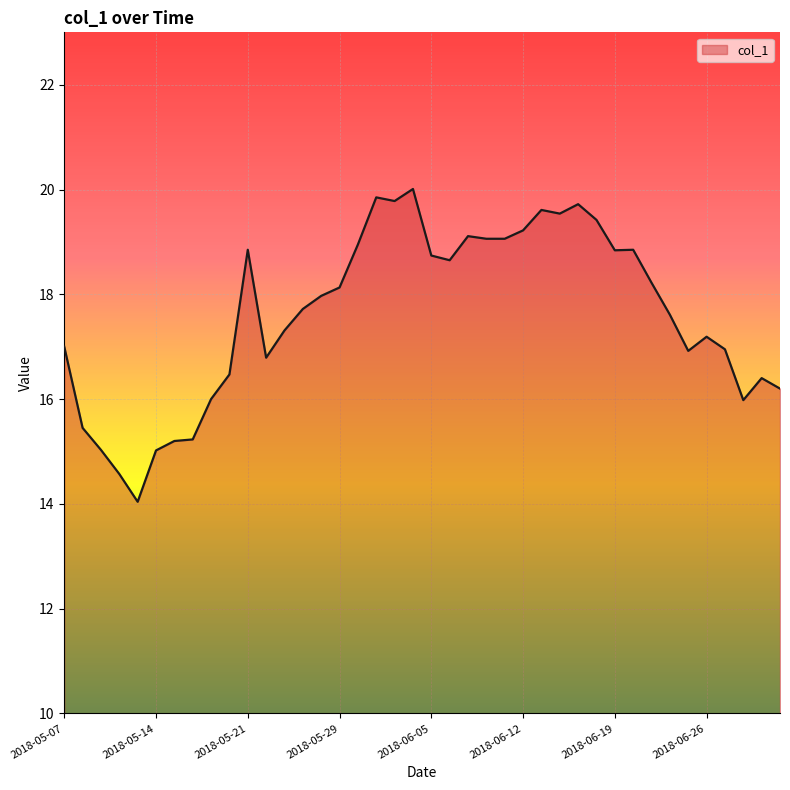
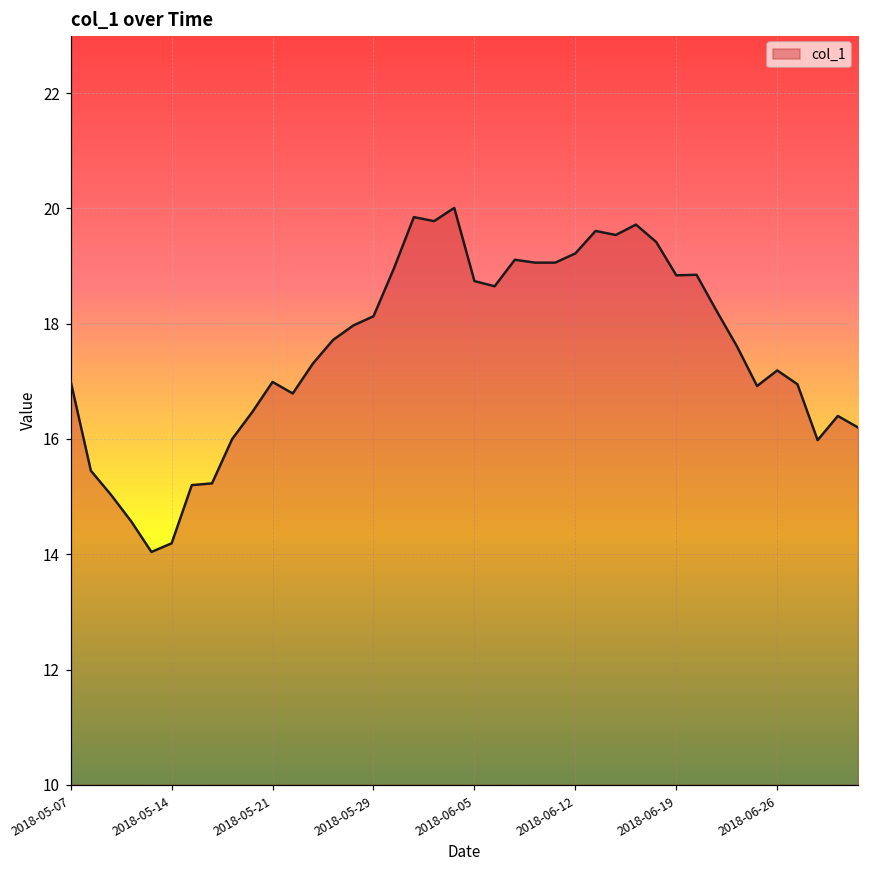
2018-05-14: 15.0 -> 14.2
2018-05-21: 18.9 -> 17.0
